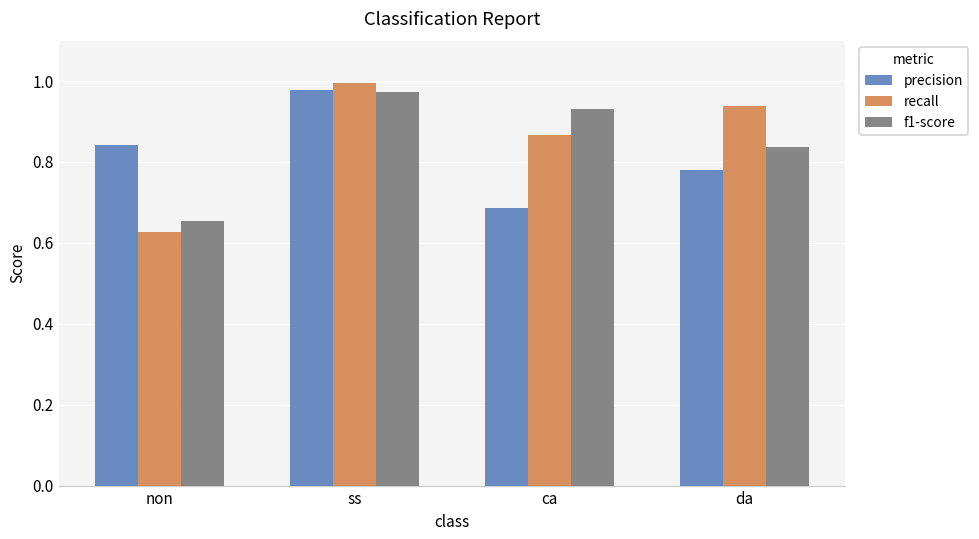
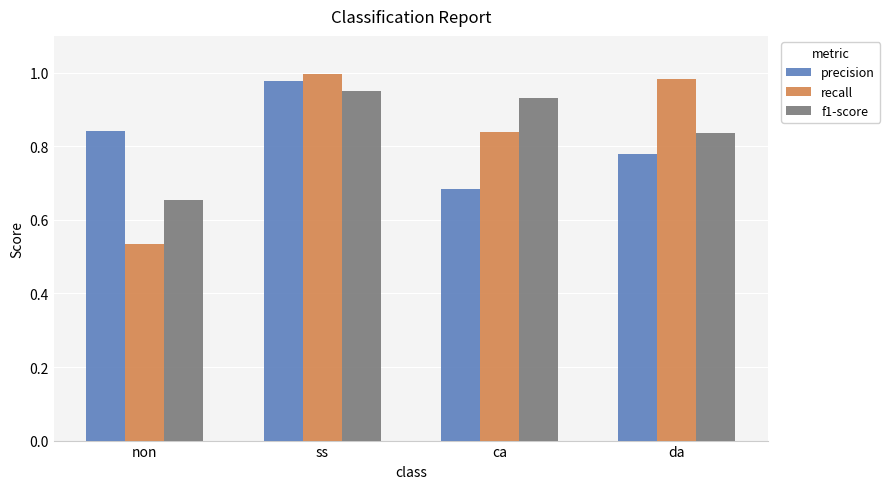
recall, non: 0.63 -> 0.53
f1-score, ss: 0.97 -> 0.95
recall, ca: 0.87 -> 0.84
recall, da: 0.94 -> 0.98
